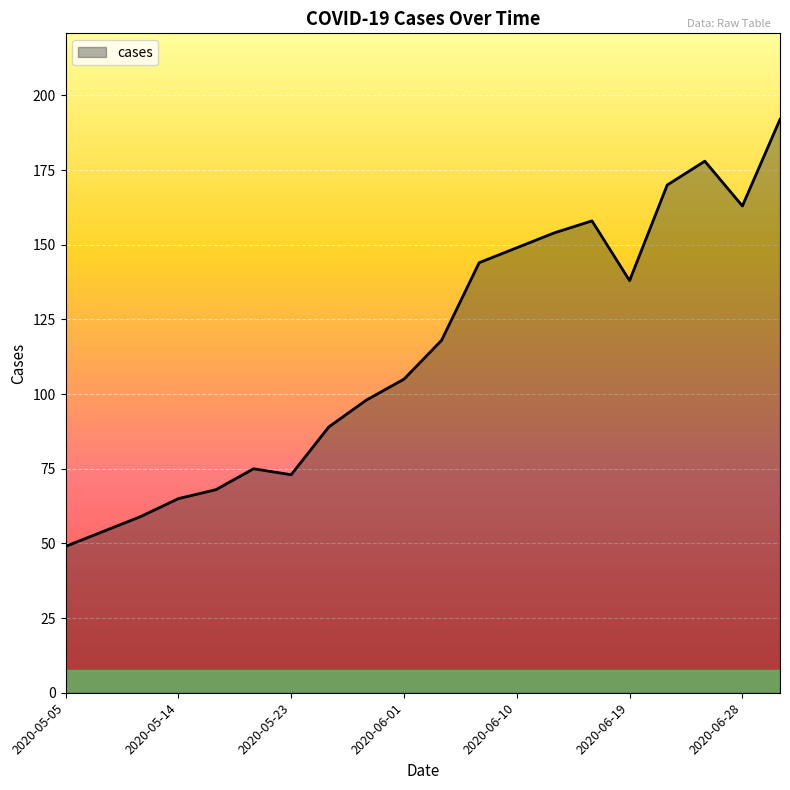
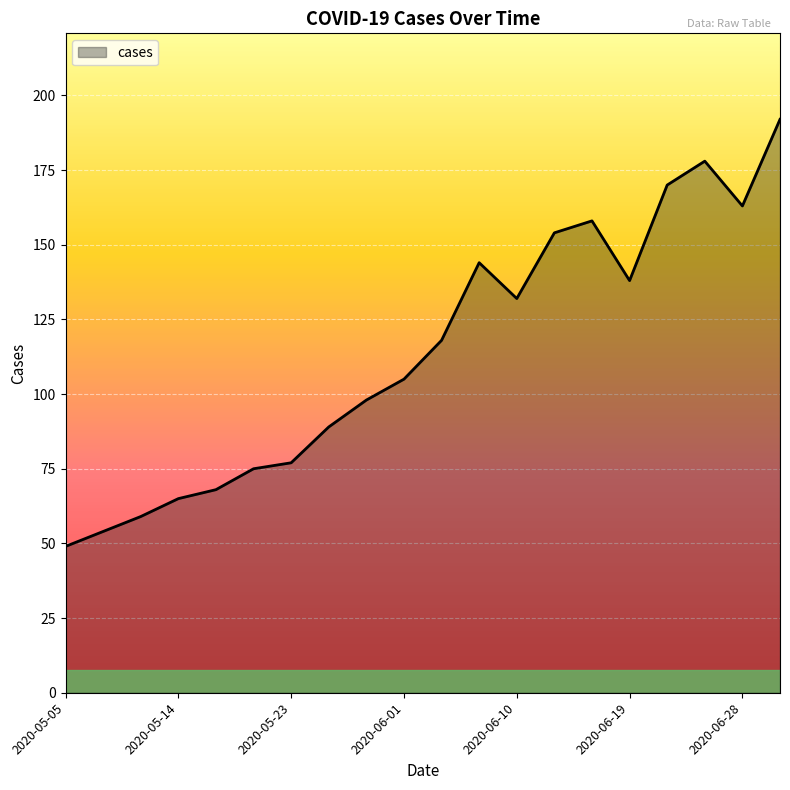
2020-05-23: 73 -> 77
2020-06-10: 149 -> 132
